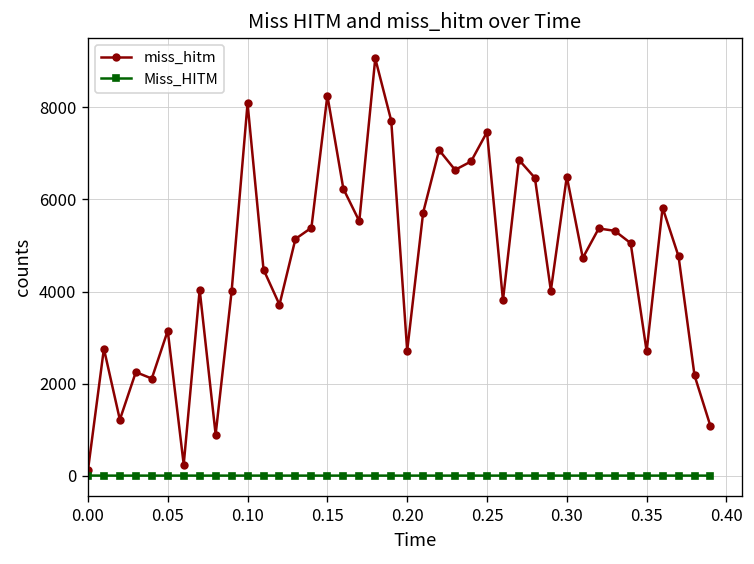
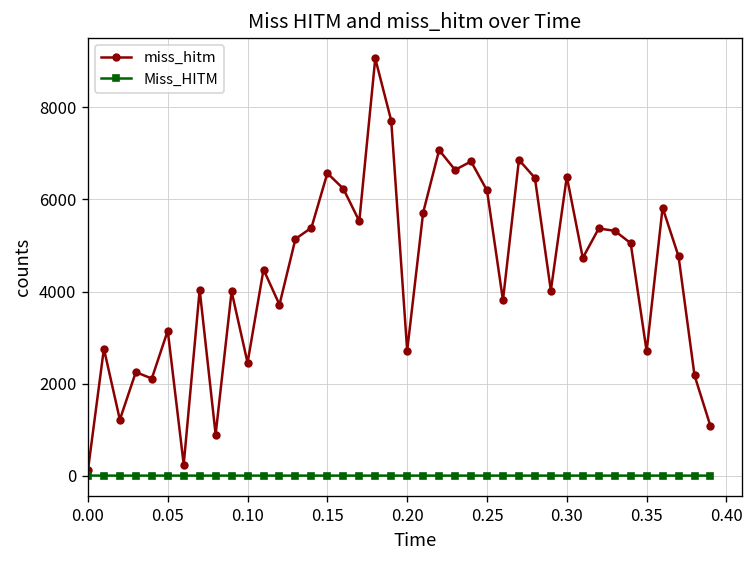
miss_hitm, 0.10: 8100 -> 2500
miss_hitm, 0.15: 8300 -> 6600
miss_hitm, 0.25: 7500 -> 6200
